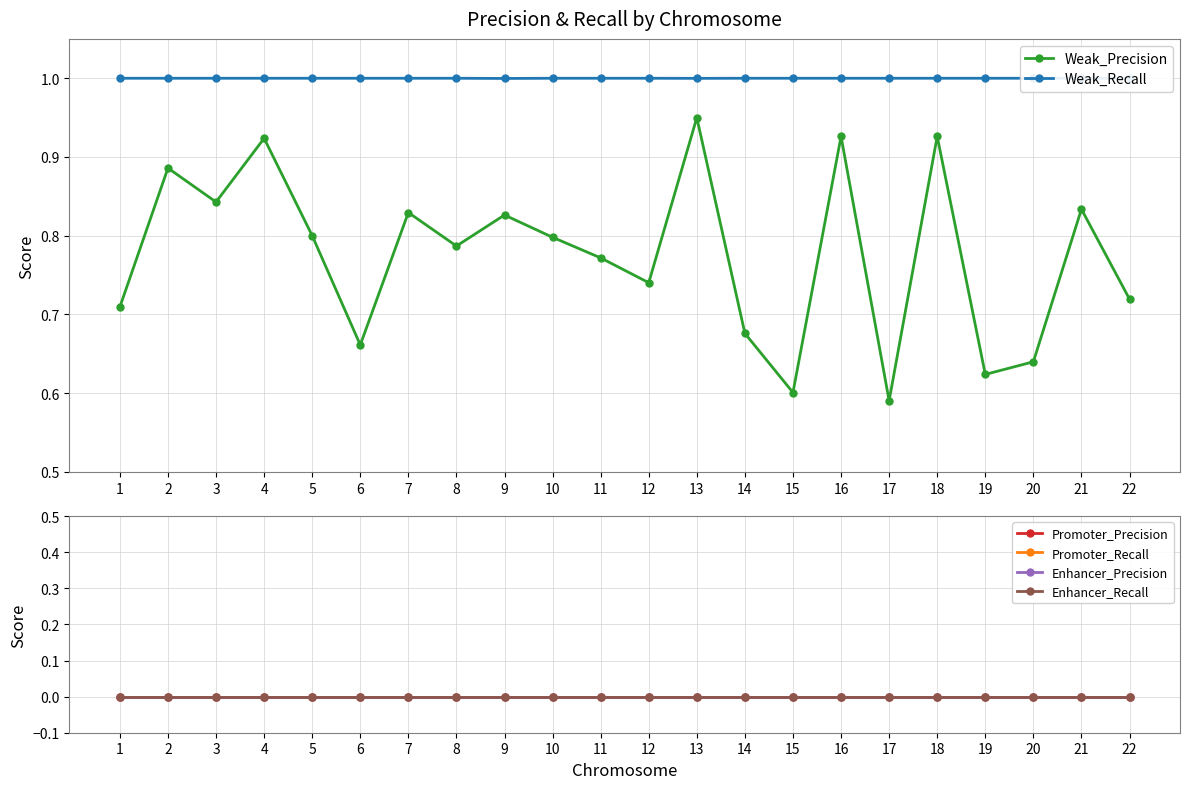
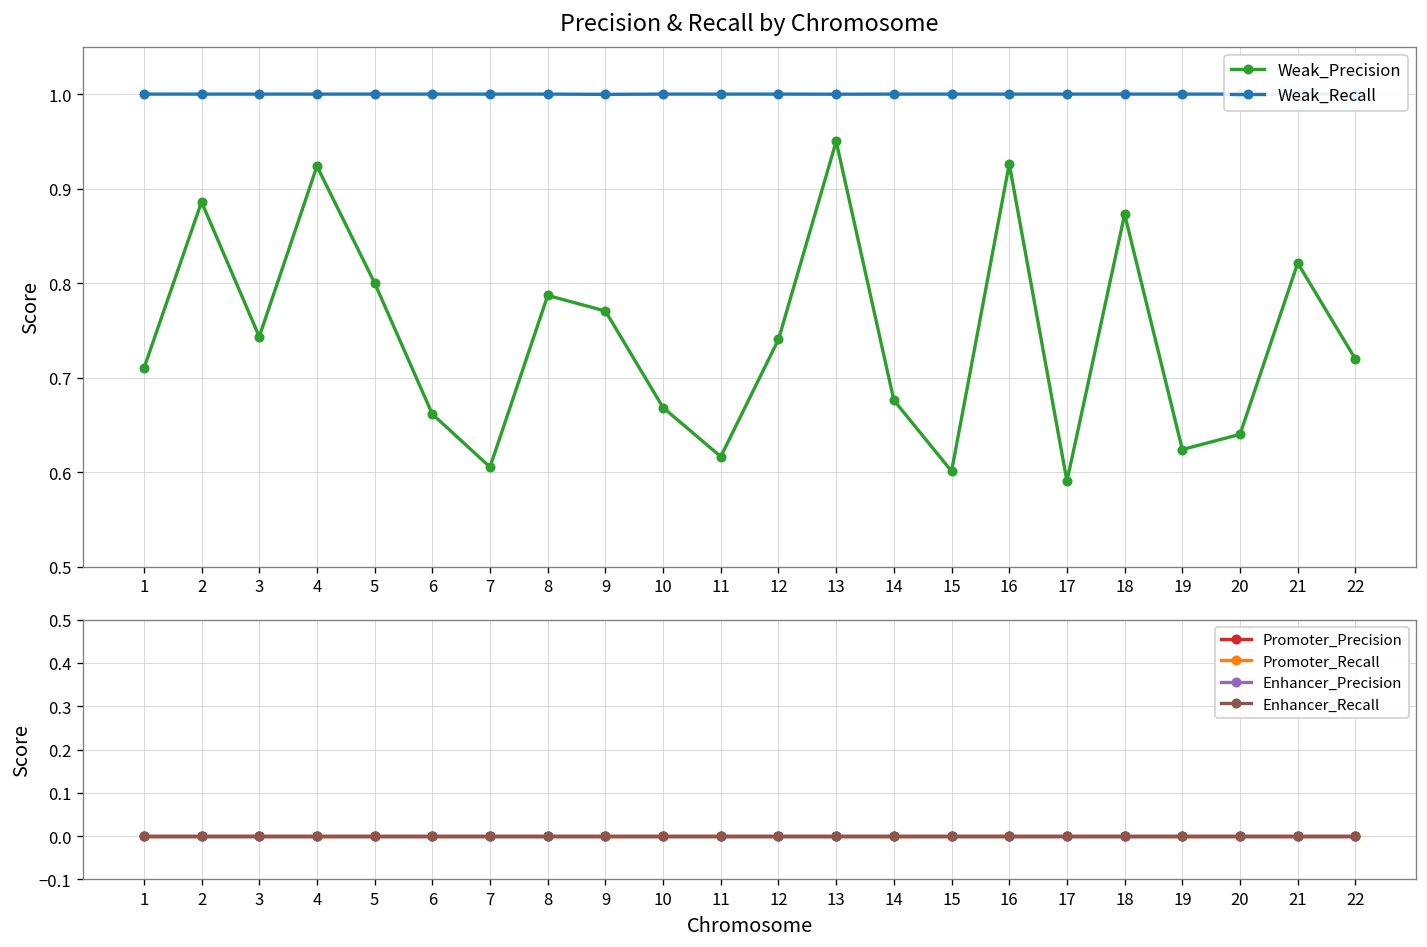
Precision & Recall by Chromosome, Weak_Precision, 3: 0.84 -> 0.74
Precision & Recall by Chromosome, Weak_Precision, 7: 0.83 -> 0.61
Precision & Recall by Chromosome, Weak_Precision, 9: 0.83 -> 0.77
Precision & Recall by Chromosome, Weak_Precision, 10: 0.80 -> 0.67
Precision & Recall by Chromosome, Weak_Precision, 11: 0.77 -> 0.62
Precision & Recall by Chromosome, Weak_Precision, 18: 0.93 -> 0.87
Precision & Recall by Chromosome, Weak_Precision, 21: 0.83 -> 0.82
